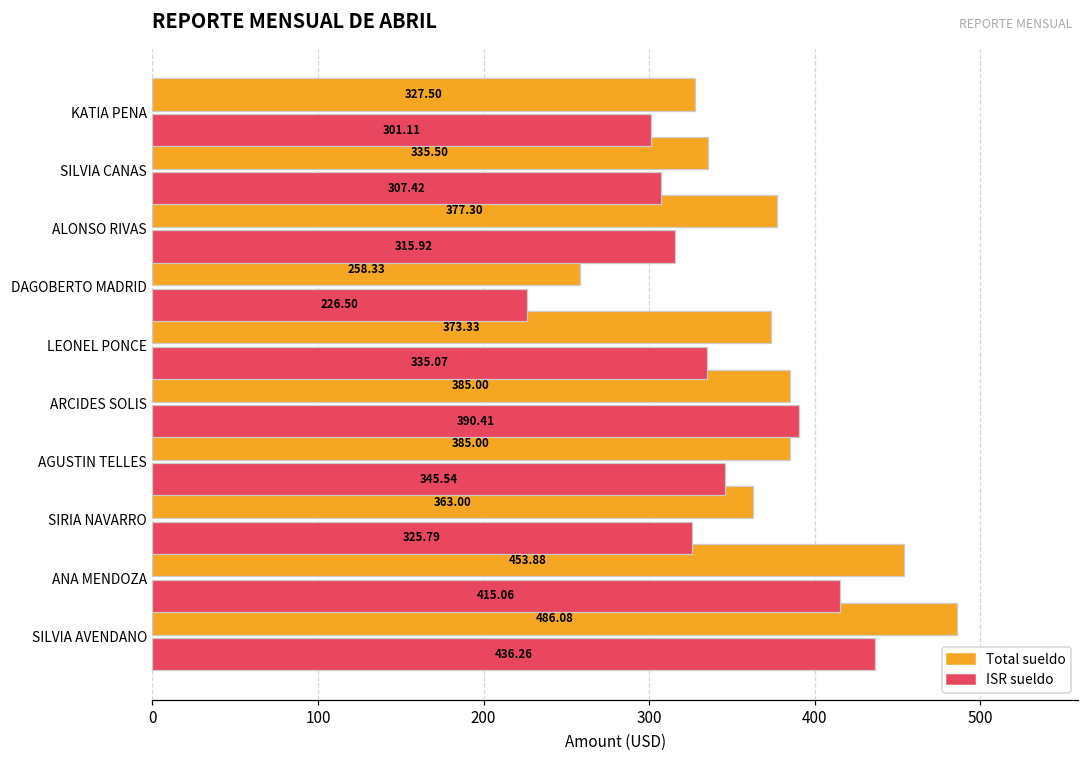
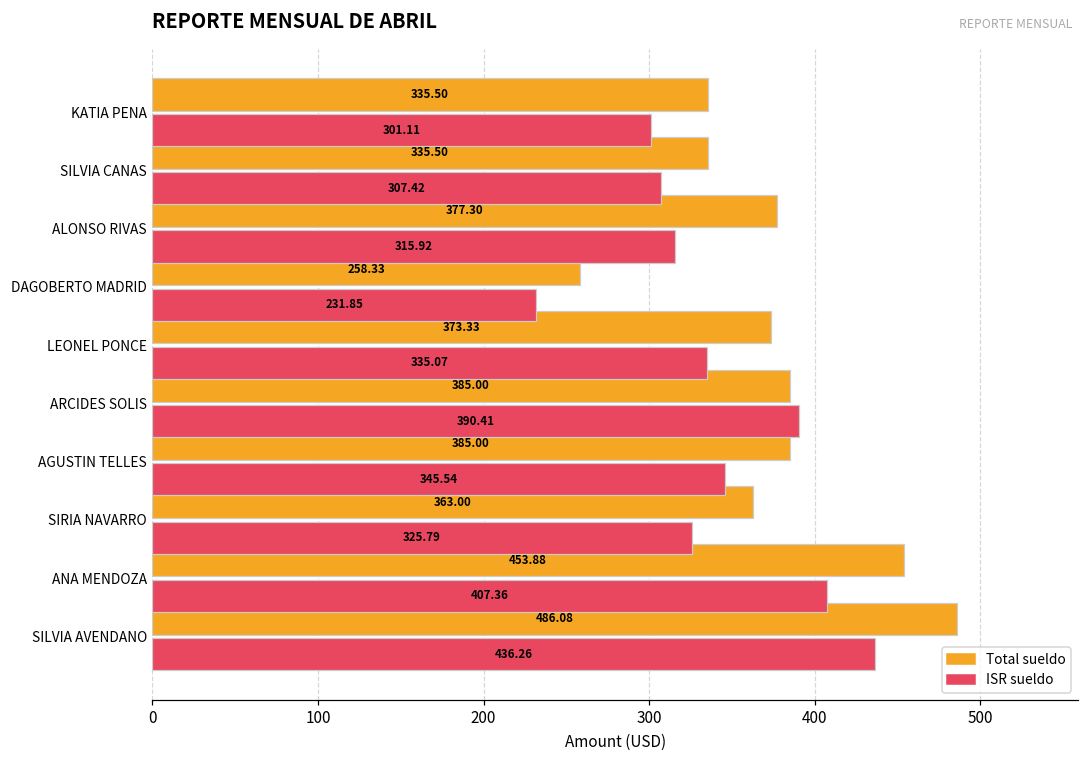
Total sueldo, KATIA PENA: 327.50 -> 335.50
ISR sueldo, DAGOBERTO MADRID: 226.50 -> 231.85
ISR sueldo, ANA MENDOZA: 415.06 -> 407.36
